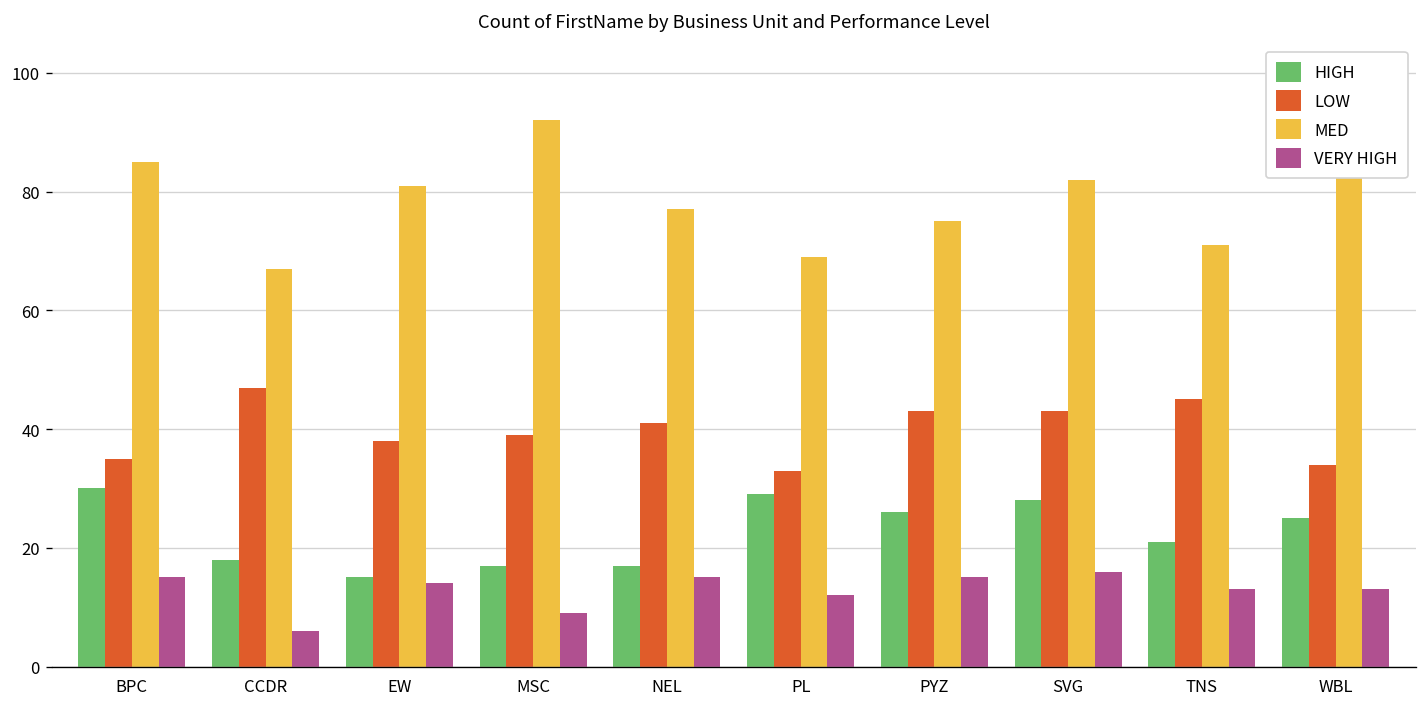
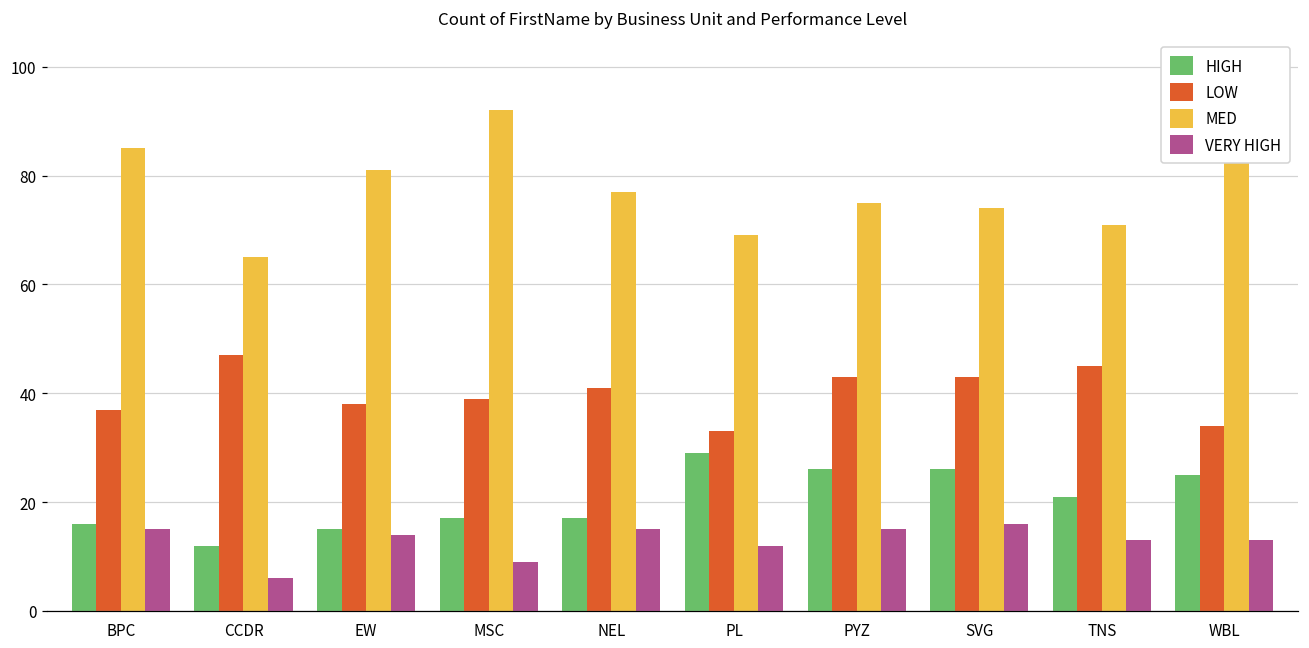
HIGH, BPC: 30 -> 16
LOW, BPC: 35 -> 37
HIGH, CCDR: 18 -> 12
MED, CCDR: 67 -> 65
HIGH, SVG: 28 -> 26
MED, SVG: 82 -> 74
